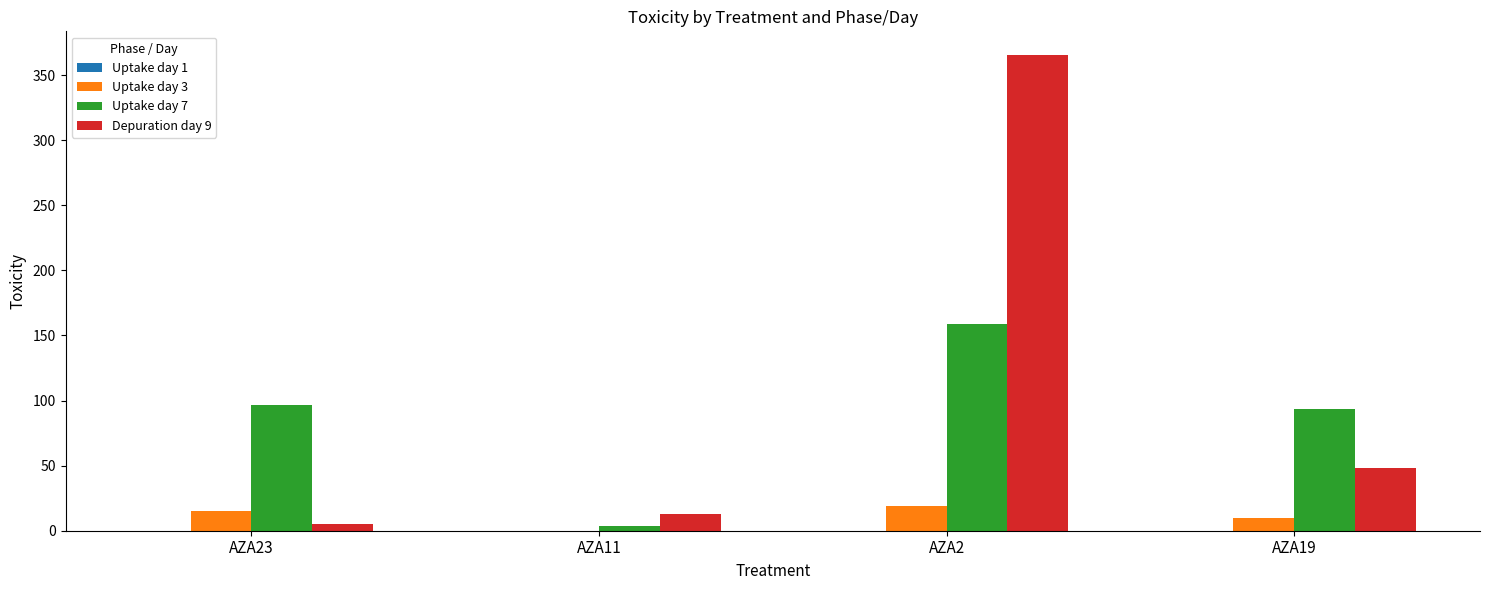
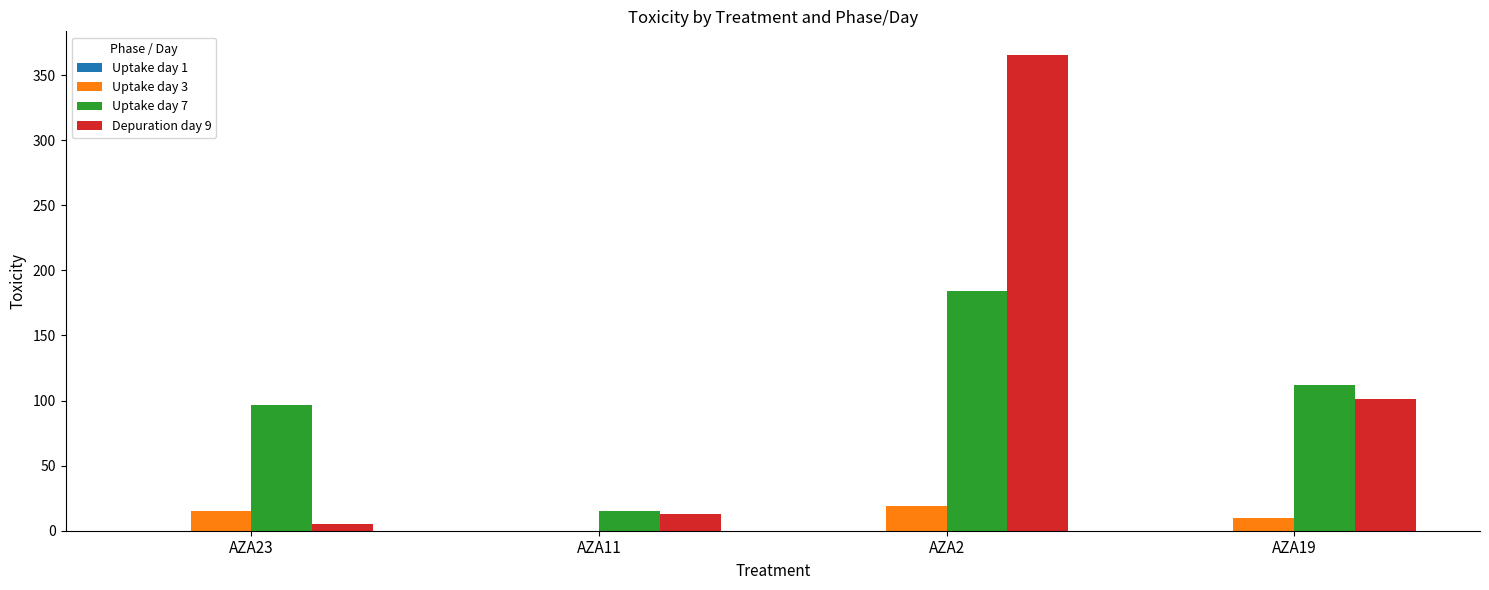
Uptake day 7, AZA11: 4 -> 15
Uptake day 7, AZA2: 159 -> 184
Uptake day 7, AZA19: 93 -> 112
Depuration day 9, AZA19: 48 -> 101
